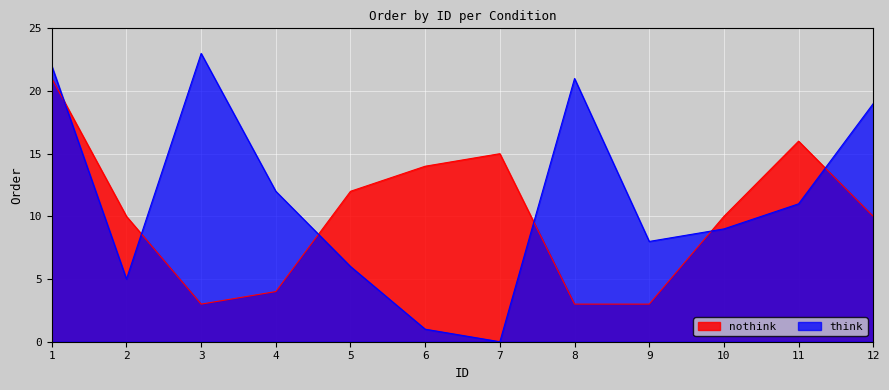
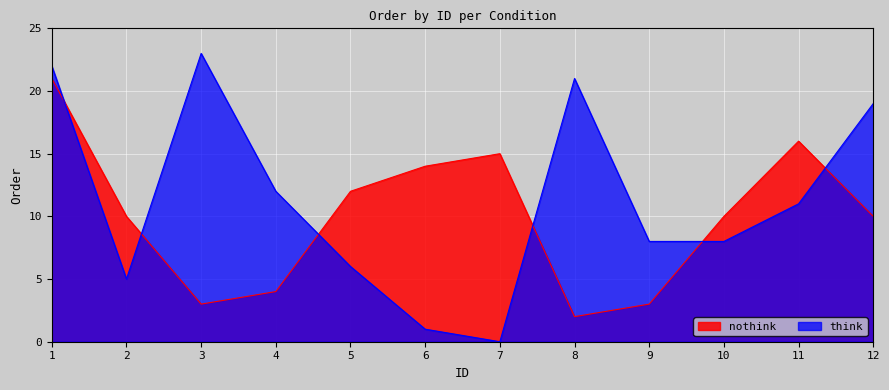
nothink, 8: 3 -> 2
think, 10: 9 -> 8
